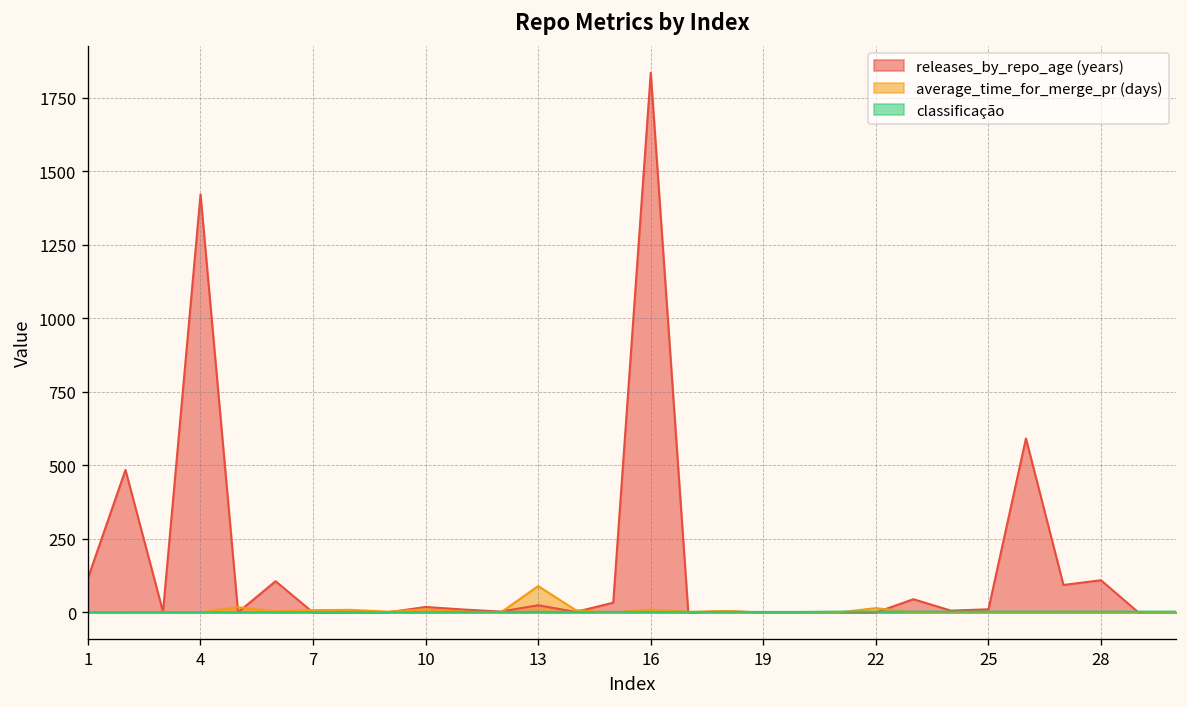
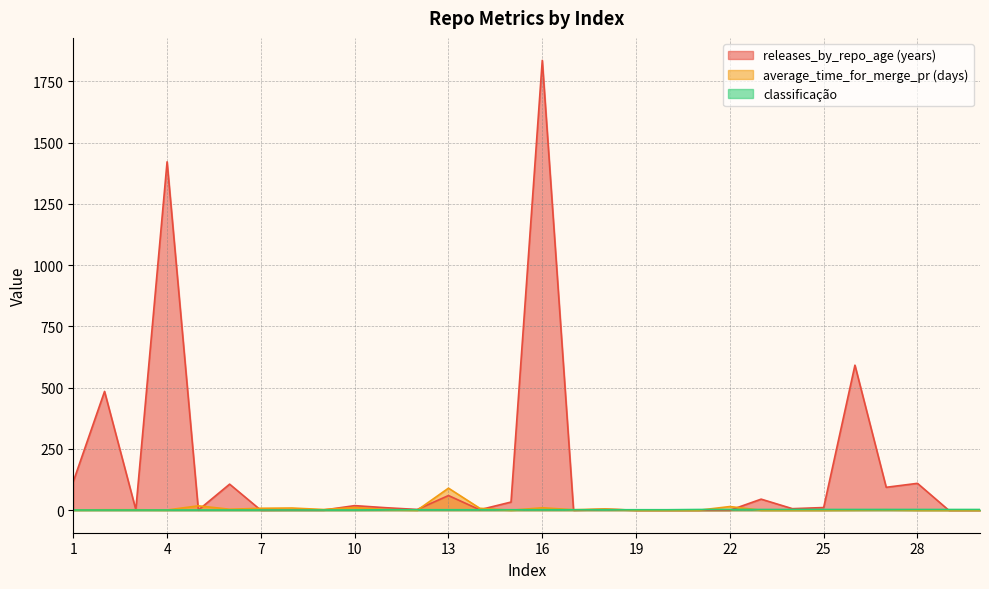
releases_by_repo_age (years), 13: 20 -> 60
